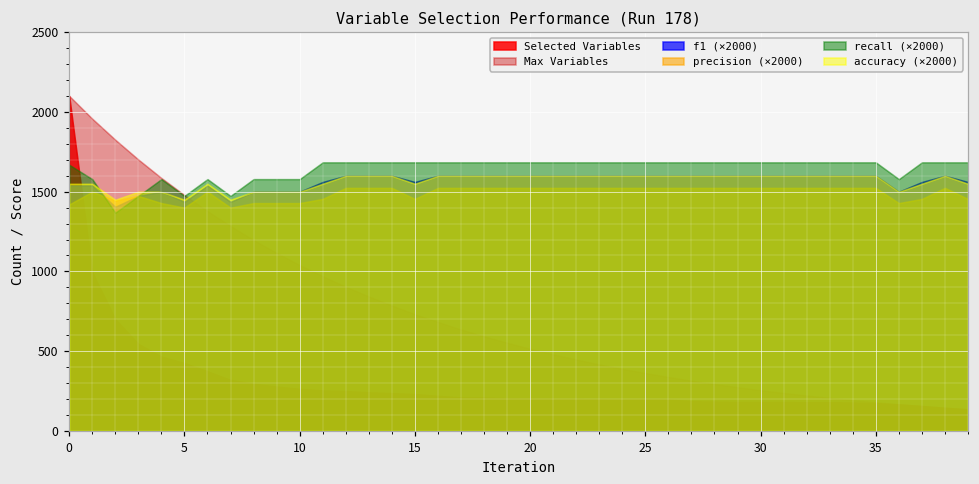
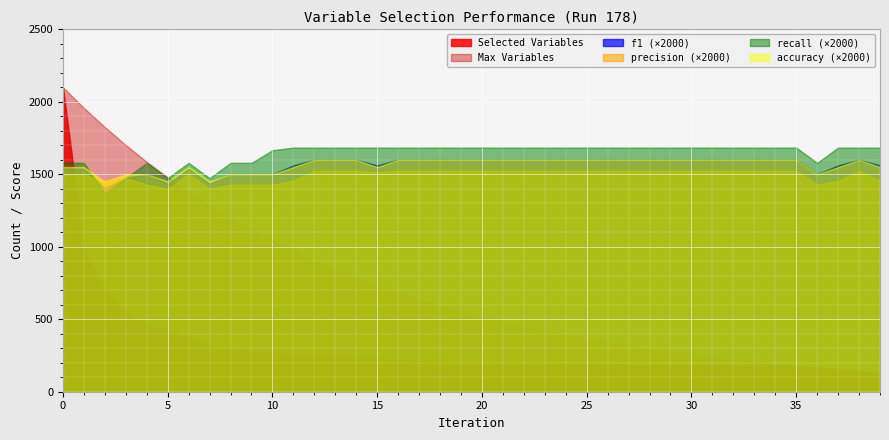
precision (×2000), 0: 1420 -> 1500
recall (×2000), 0: 1670 -> 1580
recall (×2000), 10: 1580 -> 1670
precision (×2000), 15: 1450 -> 1510
